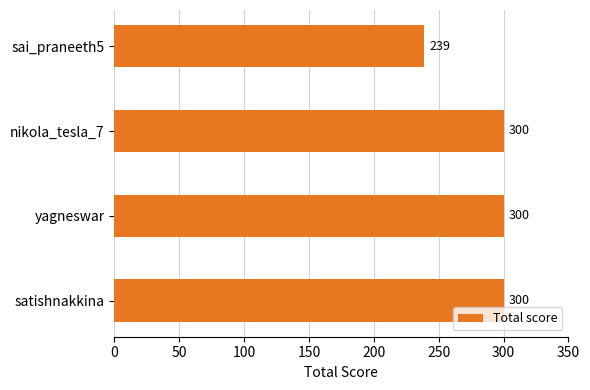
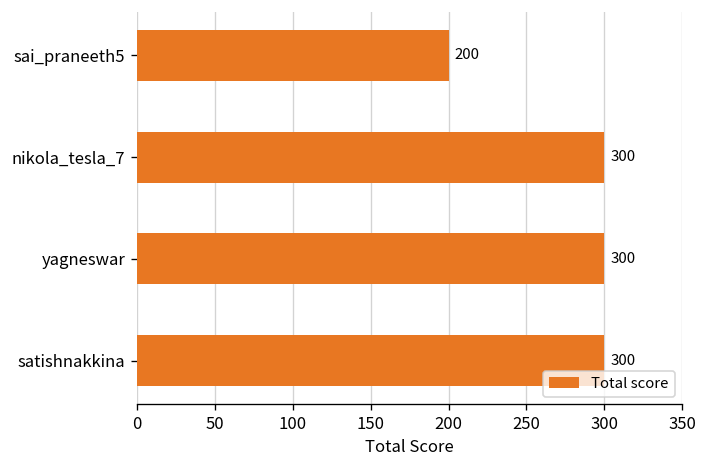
sai_praneeth5: 239 -> 200
